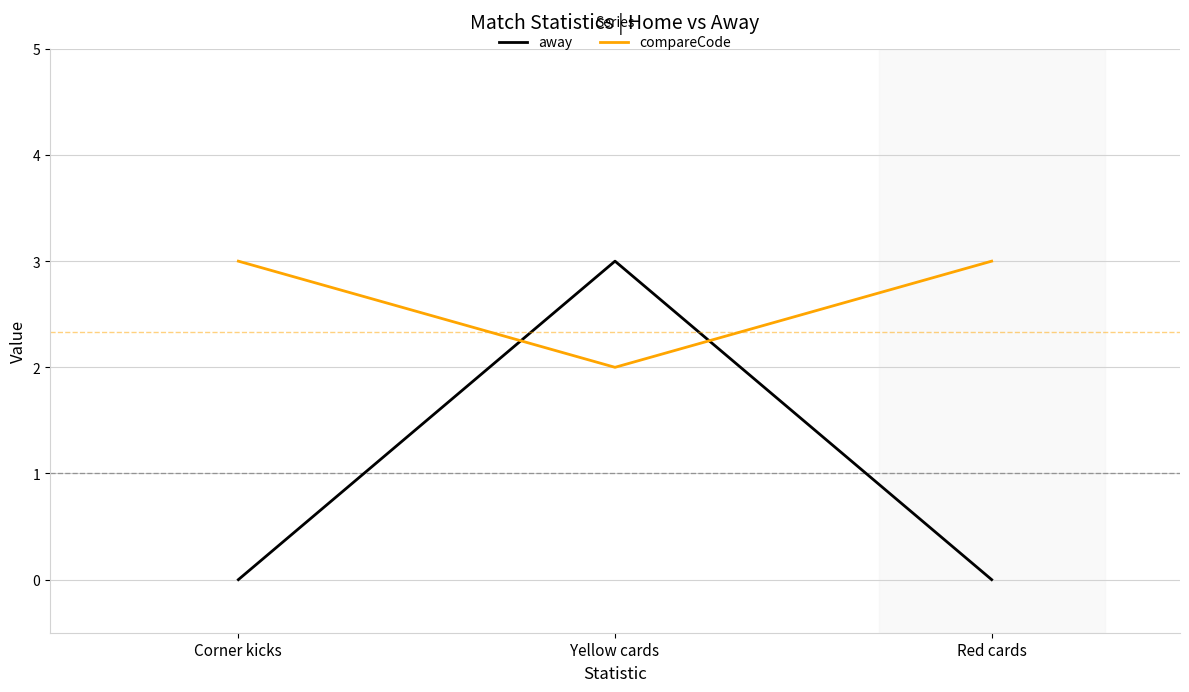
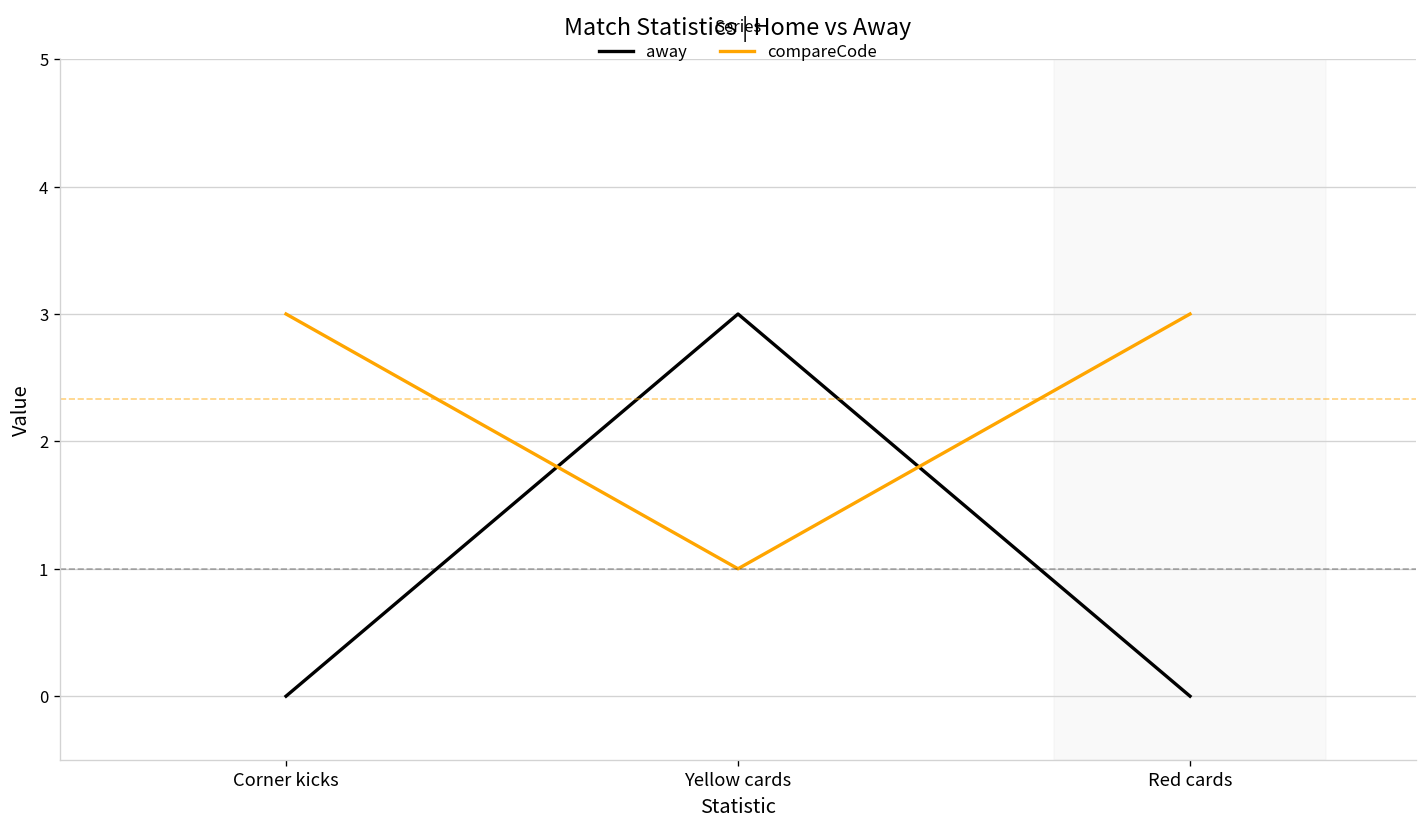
compareCode, Yellow cards: 2 -> 1
